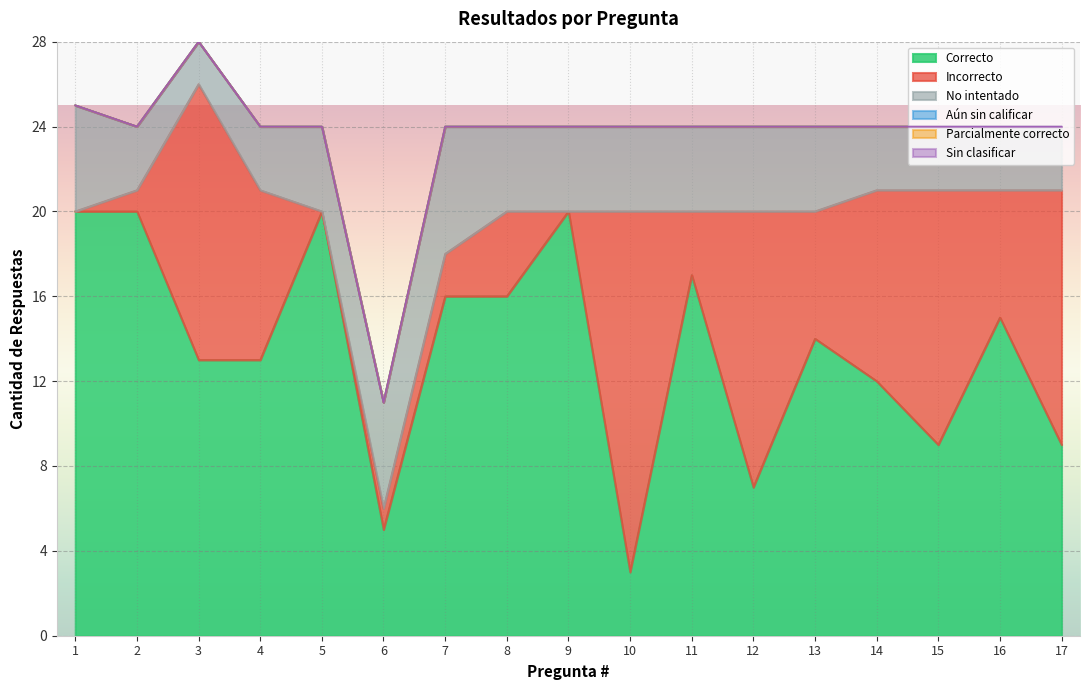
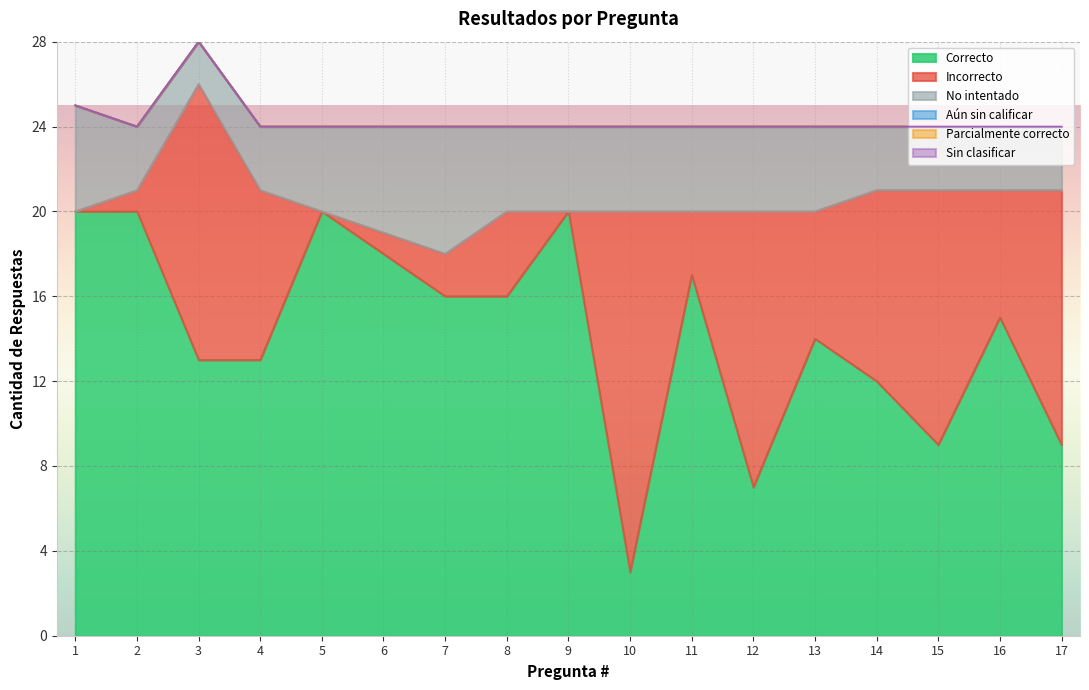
Correcto, 6: 5 -> 18
